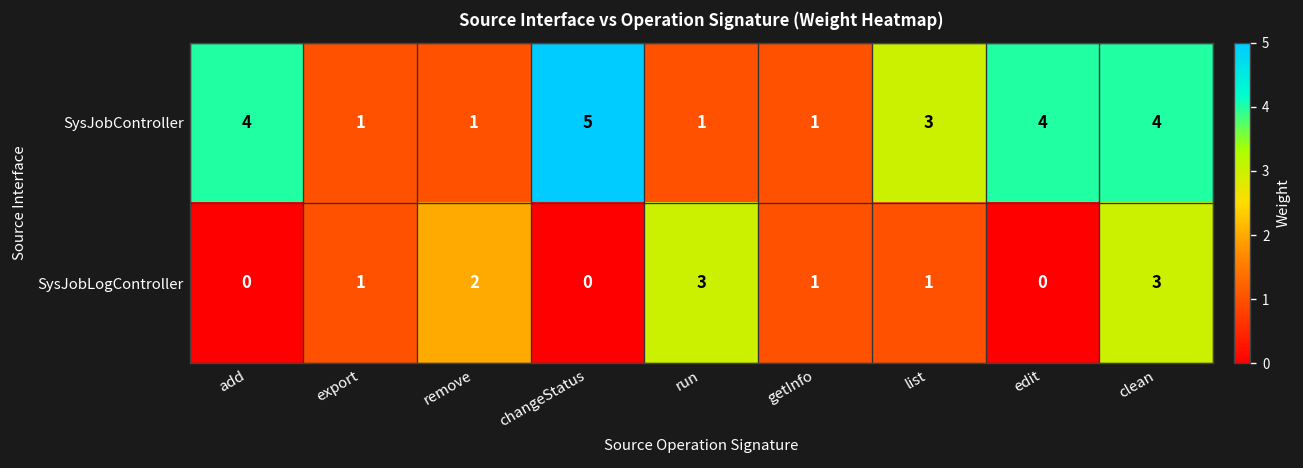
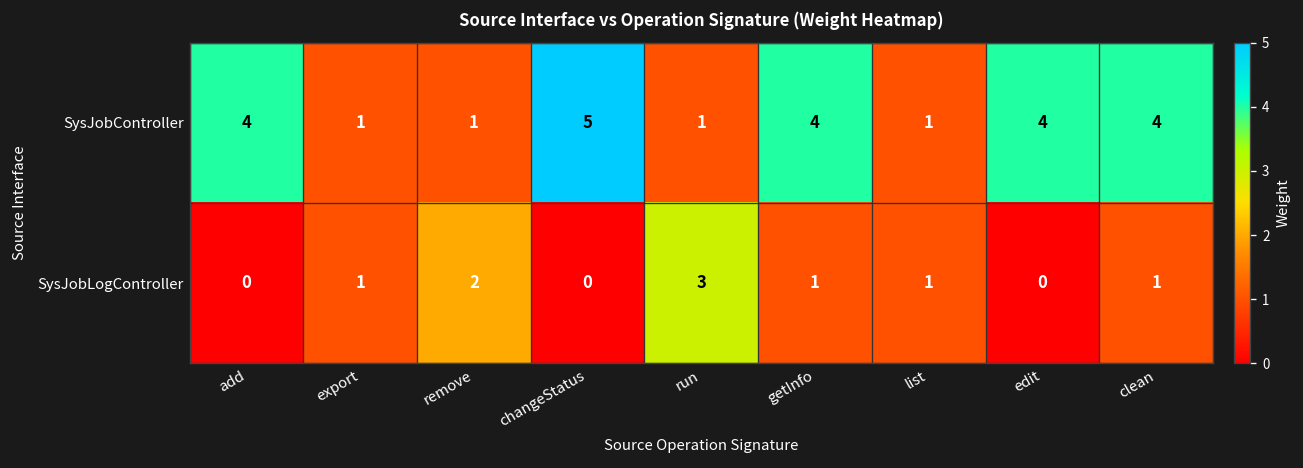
SysJobController, getInfo: 1 -> 4
SysJobController, list: 3 -> 1
SysJobLogController, clean: 3 -> 1
